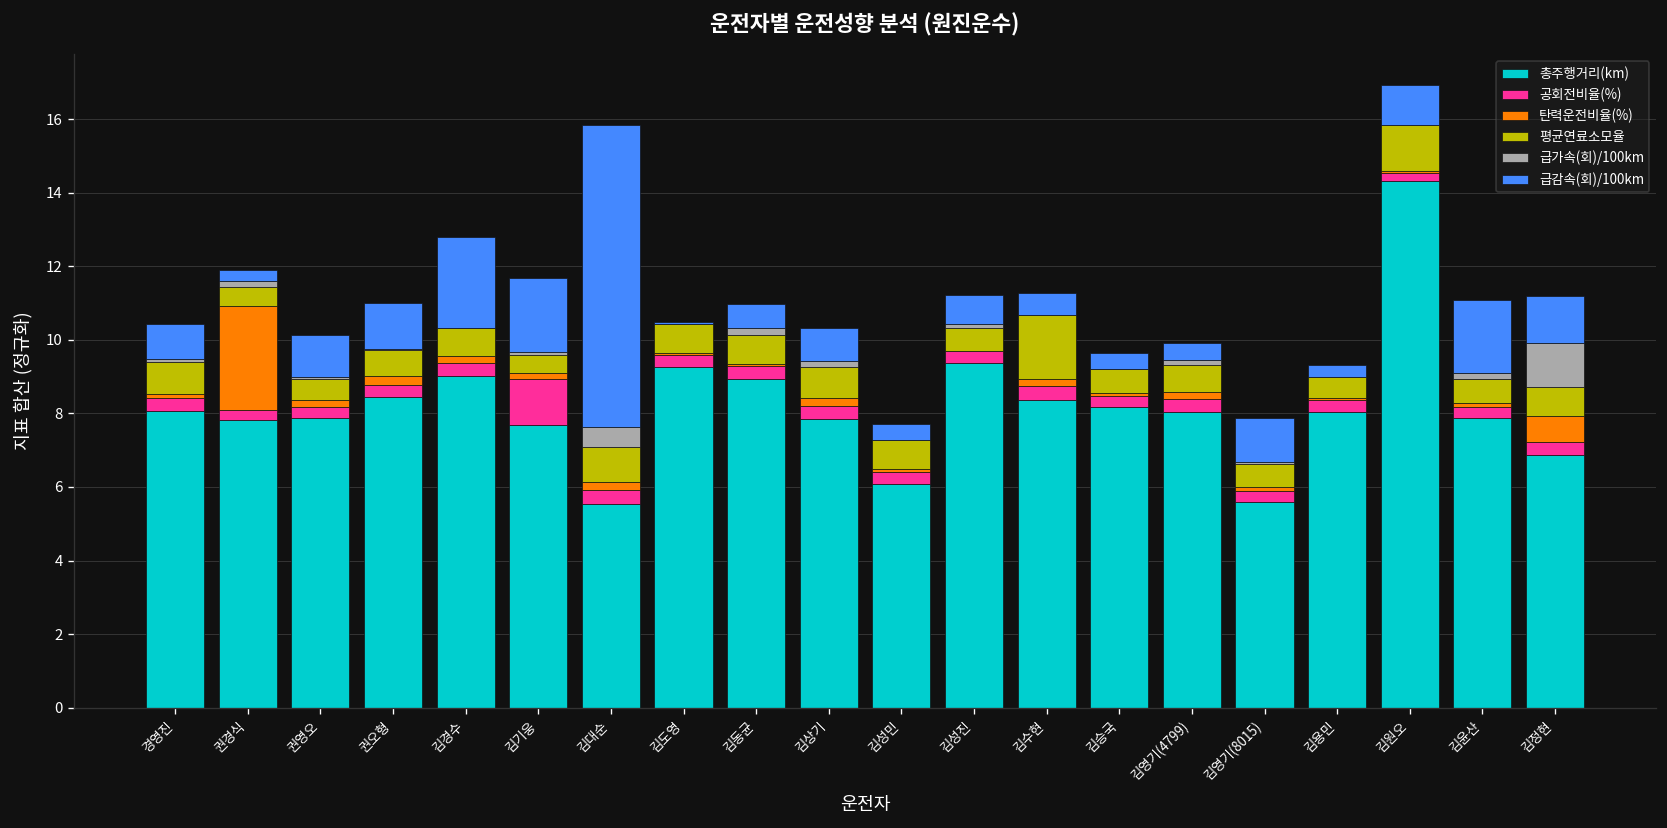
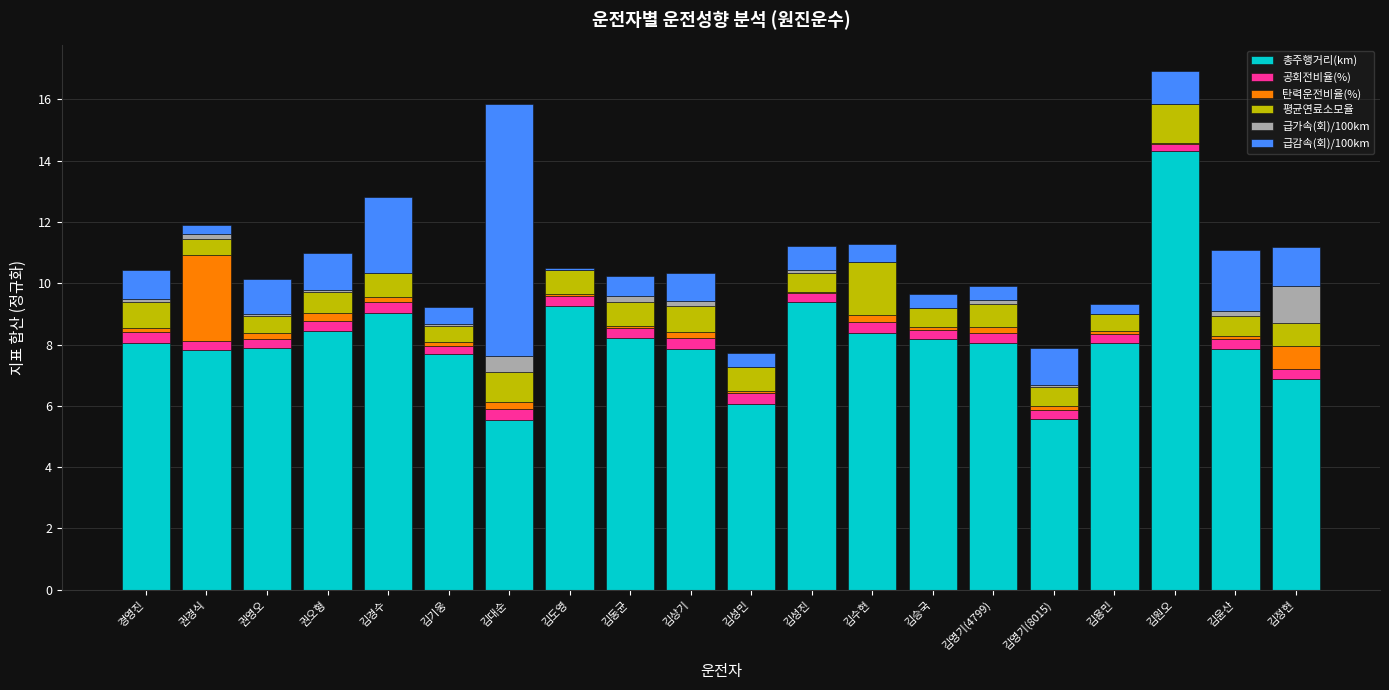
공회전비율(%), 김기웅: 1.3 -> 0.3
급감속(회)/100km, 김기웅: 2.0 -> 0.6
총주행거리(km), 김동균: 8.9 -> 8.2
